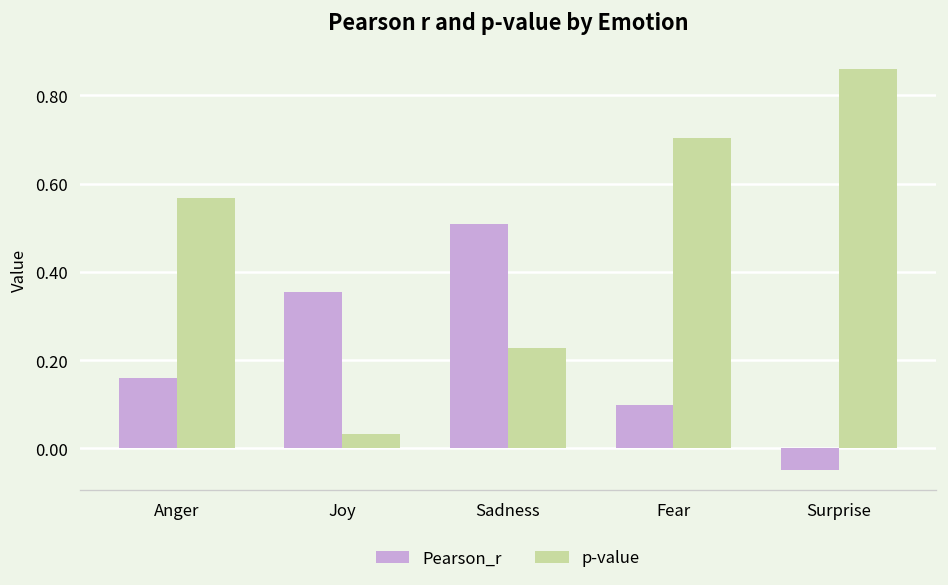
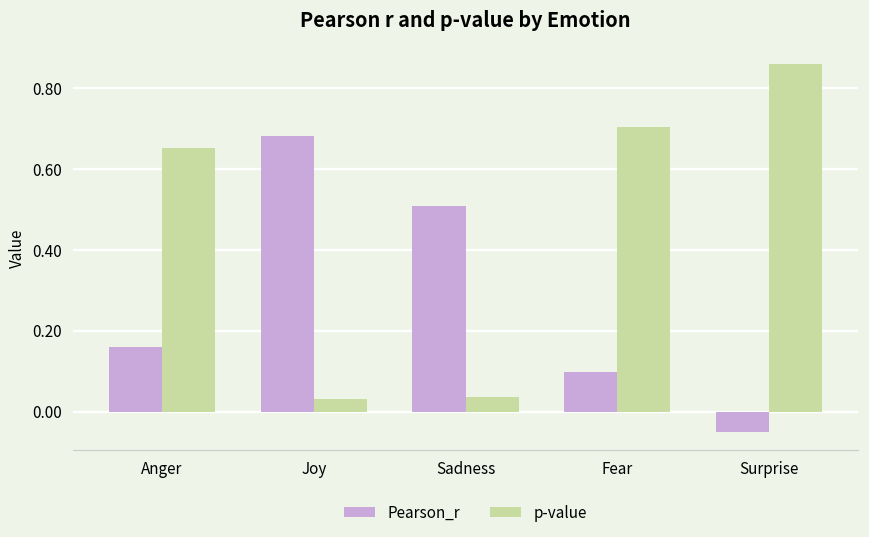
p-value, Anger: 0.57 -> 0.65
Pearson_r, Joy: 0.36 -> 0.68
p-value, Sadness: 0.23 -> 0.04
